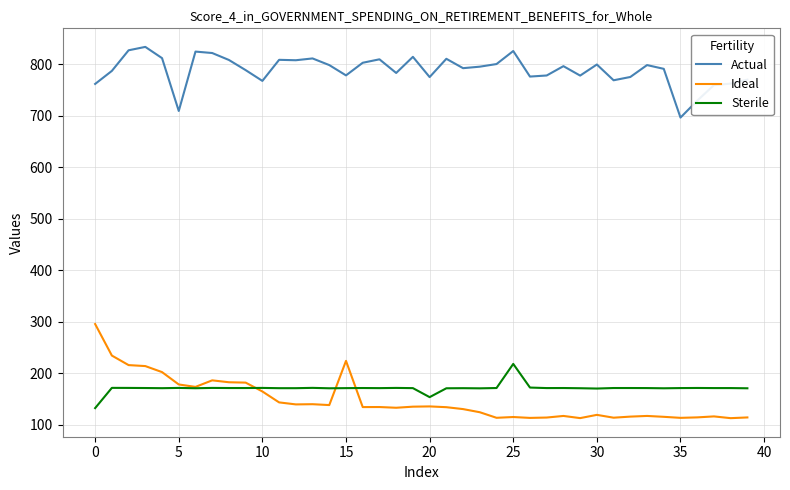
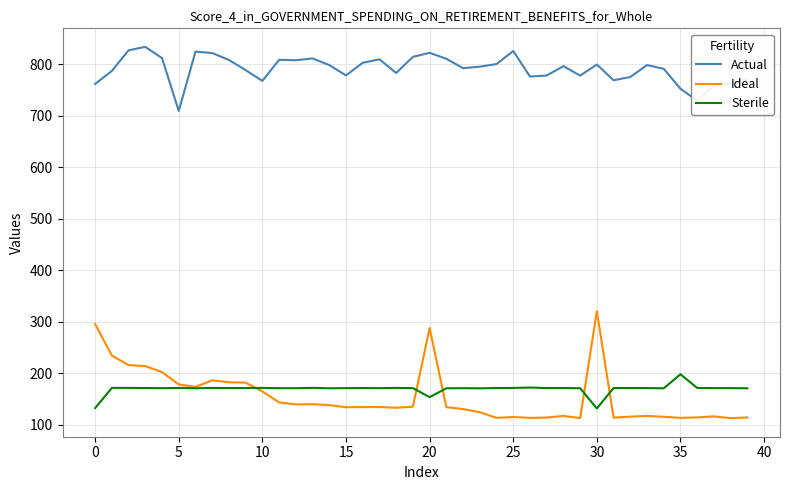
Ideal, 15: 220 -> 130
Actual, 20: 770 -> 820
Ideal, 20: 140 -> 290
Sterile, 25: 220 -> 170
Ideal, 30: 120 -> 320
Sterile, 30: 170 -> 130
Actual, 35: 700 -> 750
Sterile, 35: 170 -> 200
